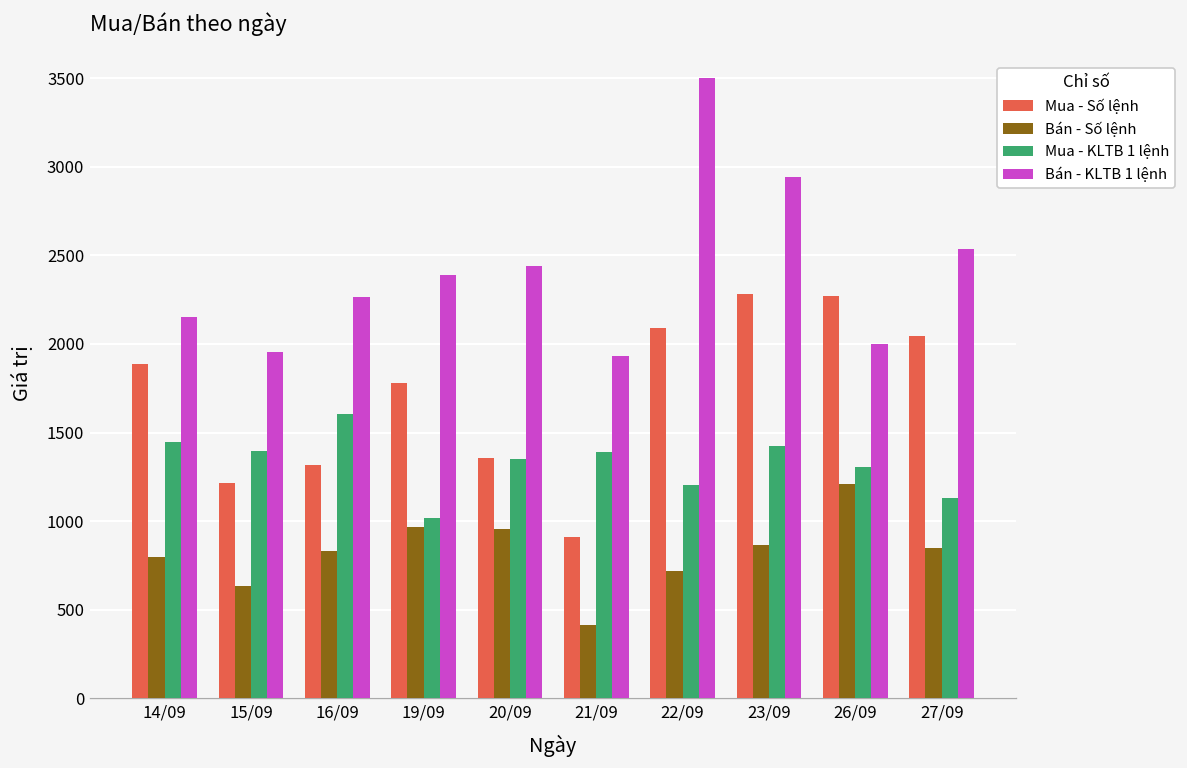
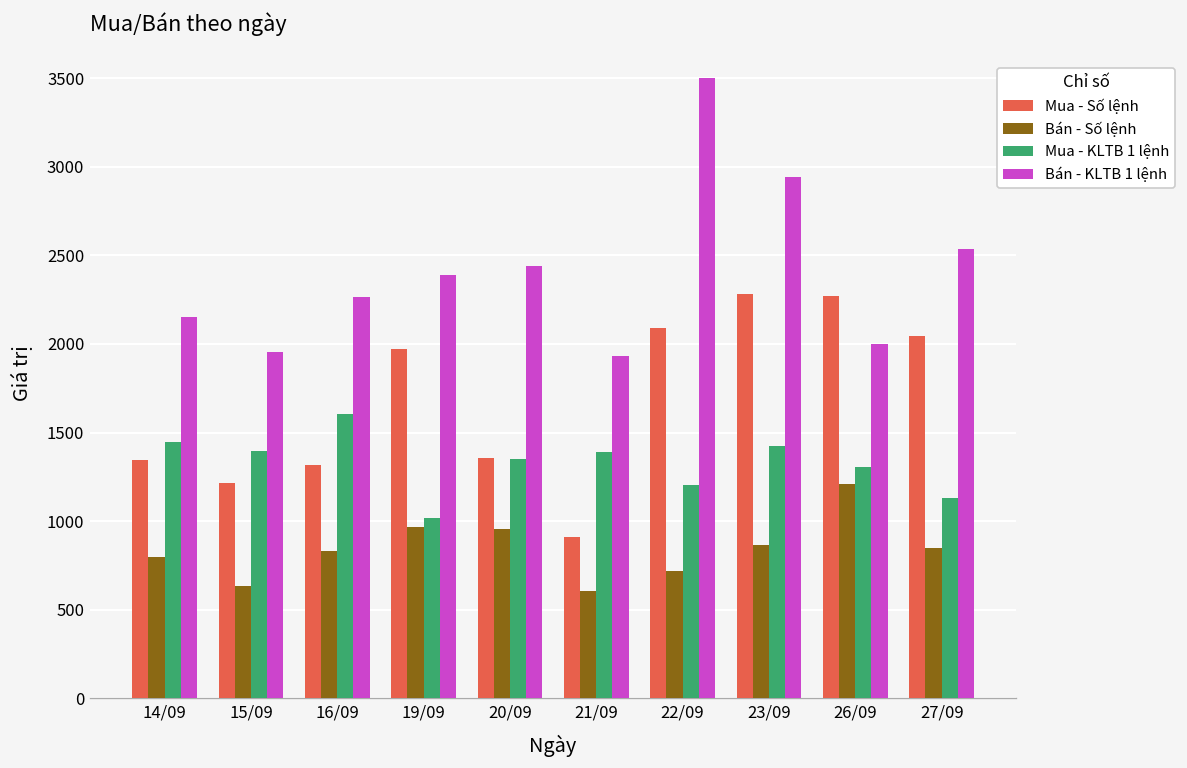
Mua - Số lệnh, 14/09: 1890 -> 1350
Mua - Số lệnh, 19/09: 1780 -> 1970
Bán - Số lệnh, 21/09: 410 -> 610
